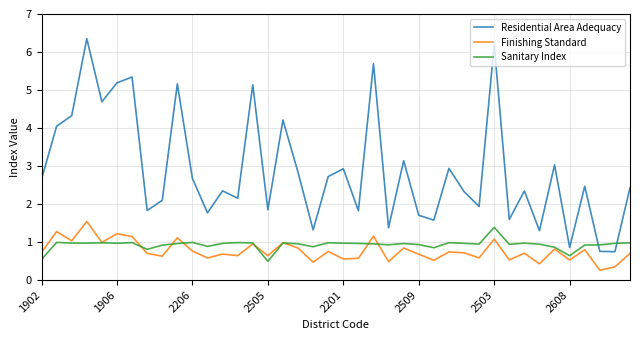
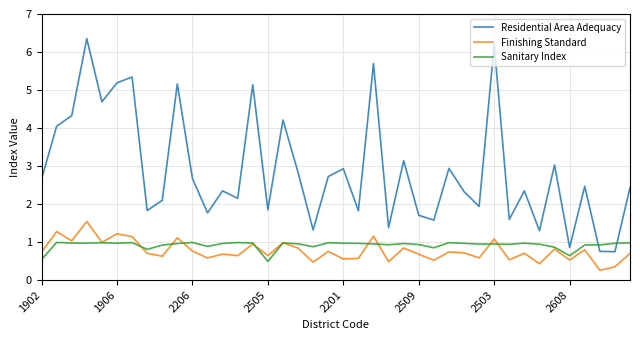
Sanitary Index, 2503: 1.4 -> 0.9
